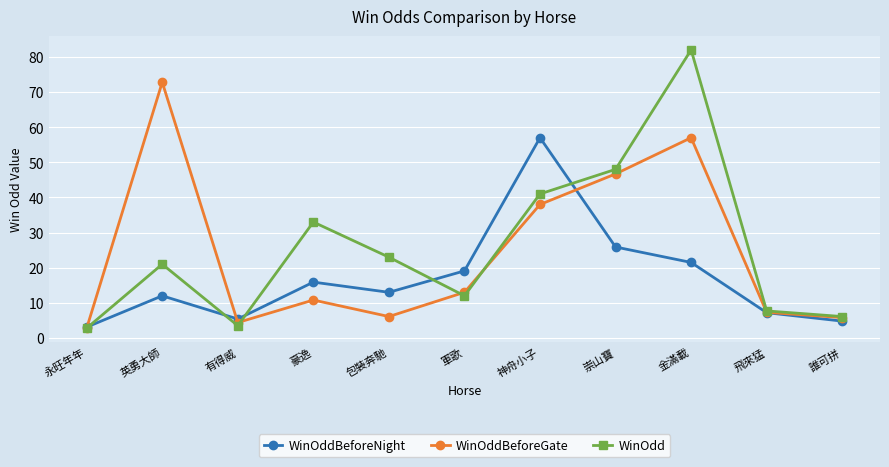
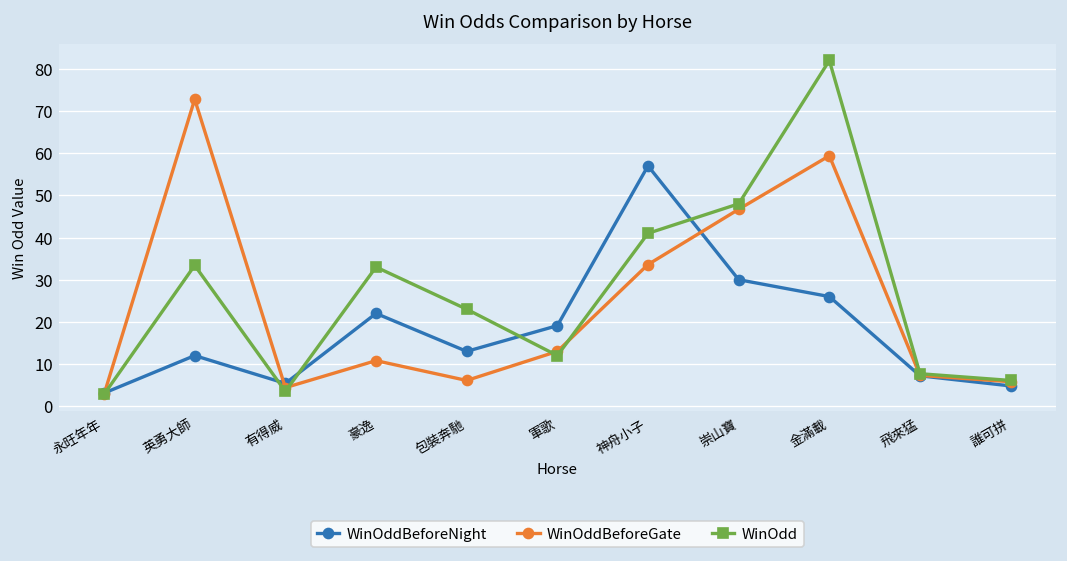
WinOdd, 英勇大師: 21 -> 33
WinOddBeforeNight, 豪逸: 16 -> 22
WinOddBeforeGate, 神舟小子: 38 -> 34
WinOddBeforeNight, 崇山寶: 26 -> 30
WinOddBeforeNight, 金滿載: 22 -> 26
WinOddBeforeGate, 金滿載: 57 -> 59
